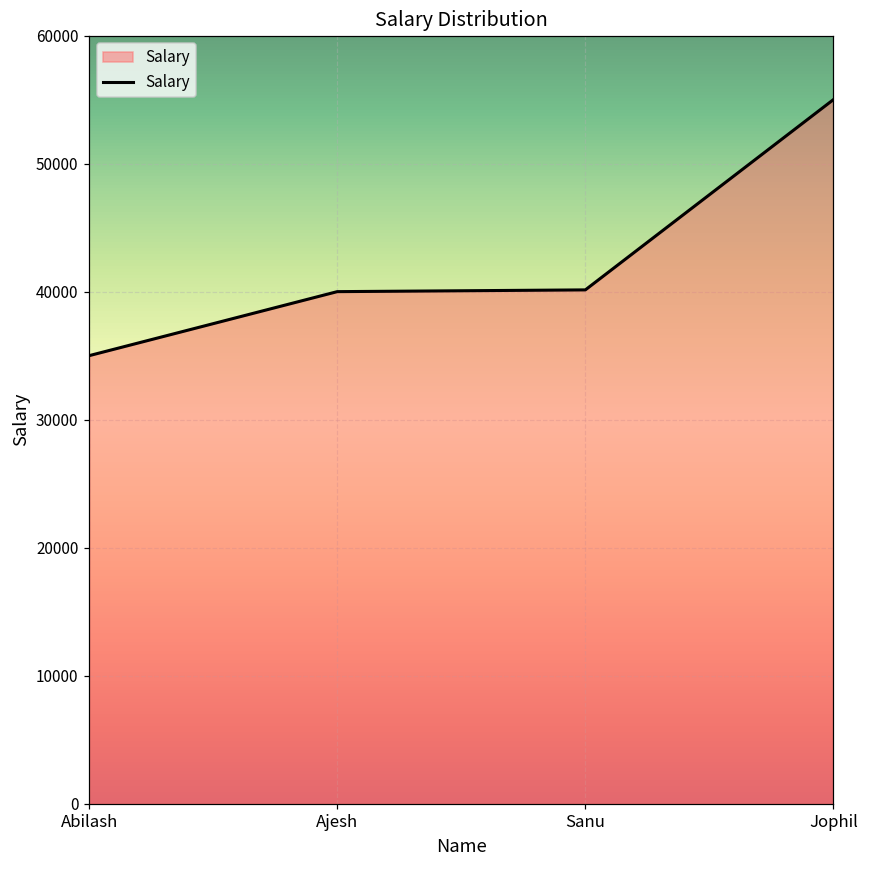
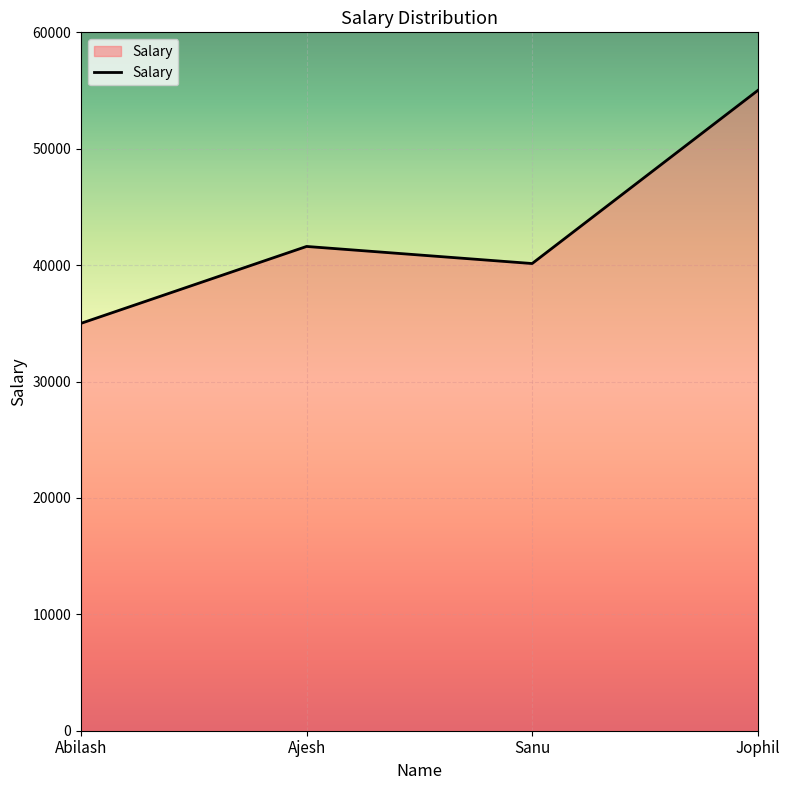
Ajesh: 40000 -> 41600
